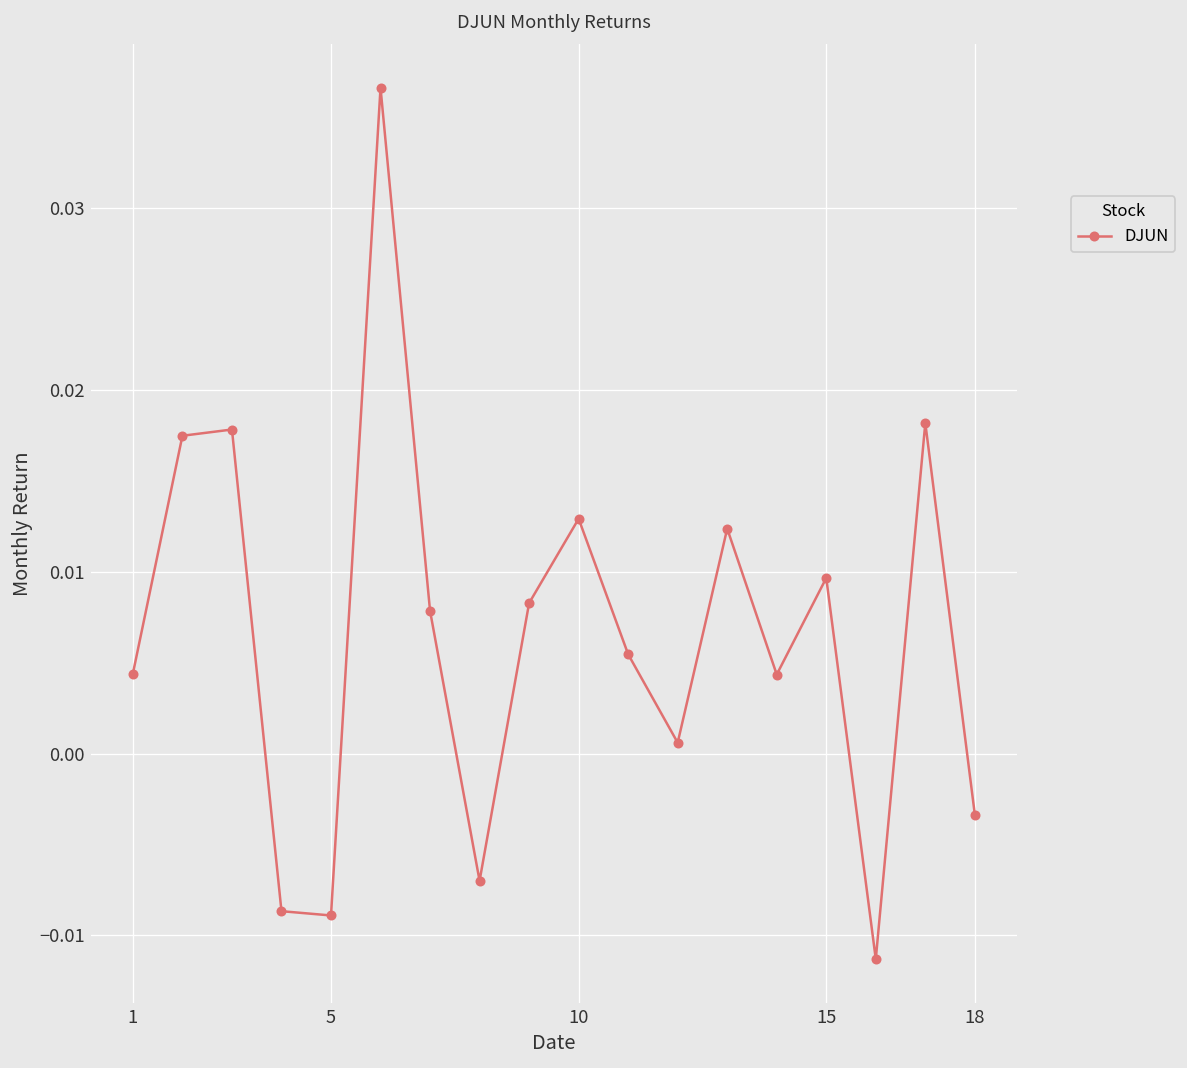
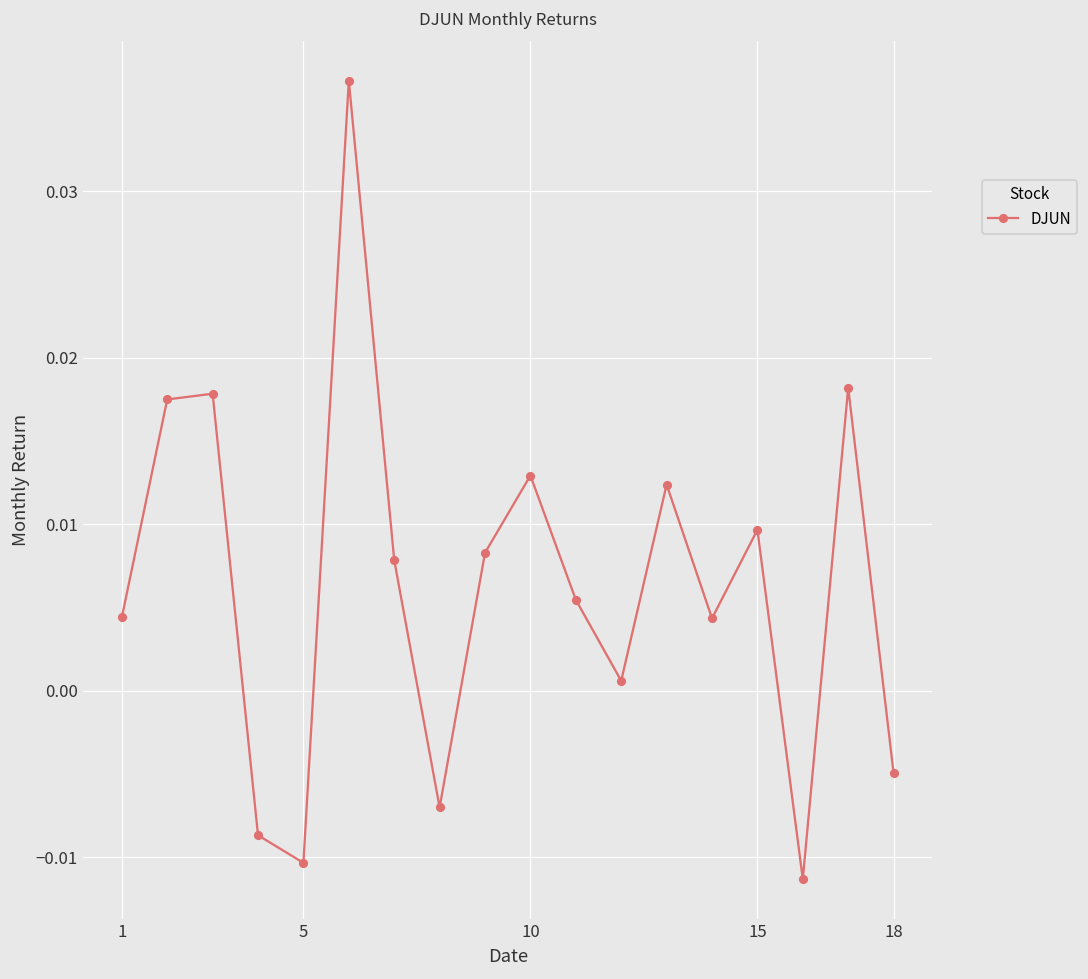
5: -0.0089 -> -0.0103
18: -0.0034 -> -0.0049
